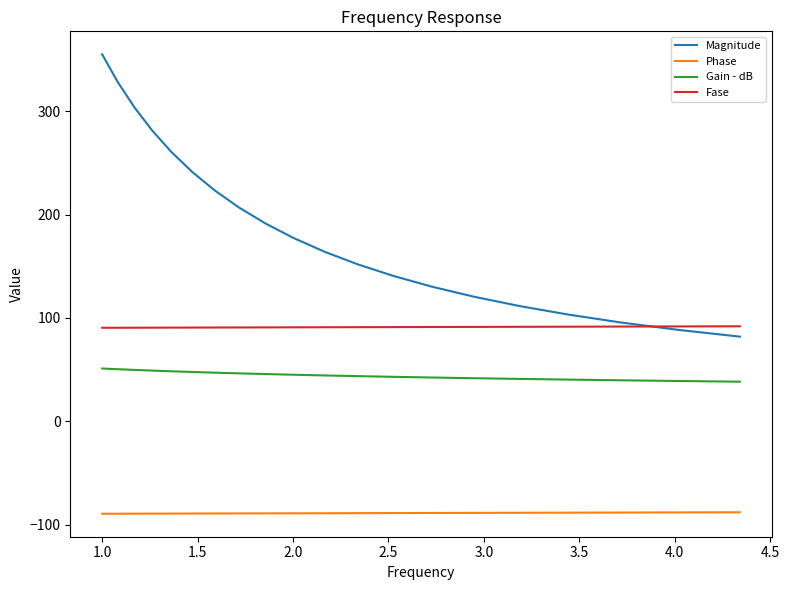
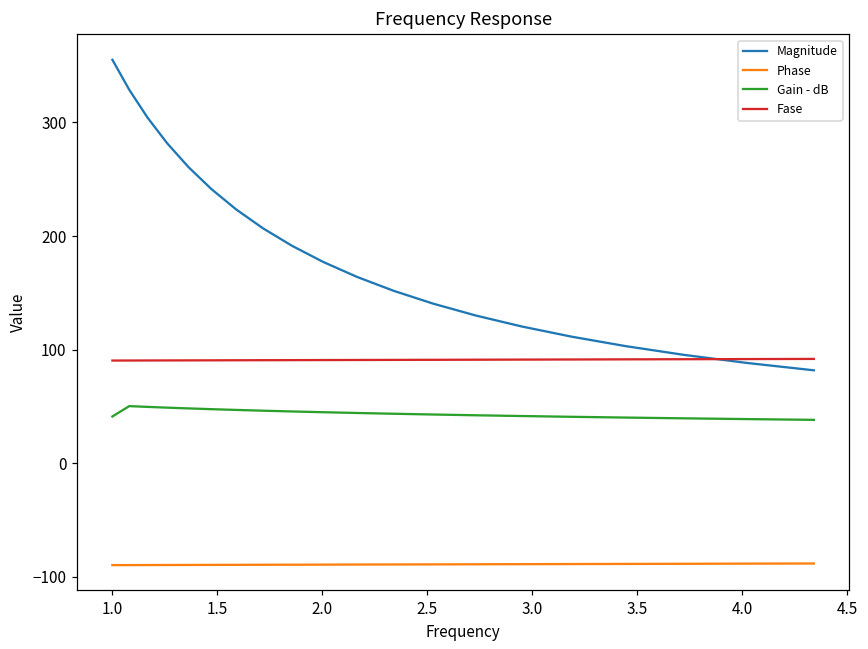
Gain - dB, 1.0: 51 -> 41
